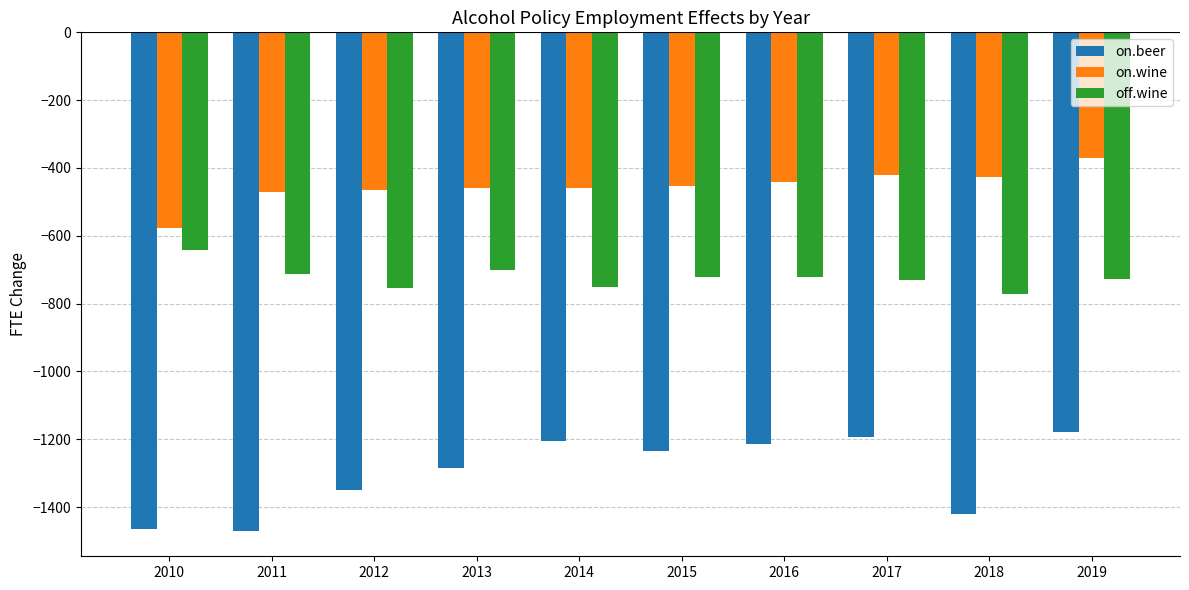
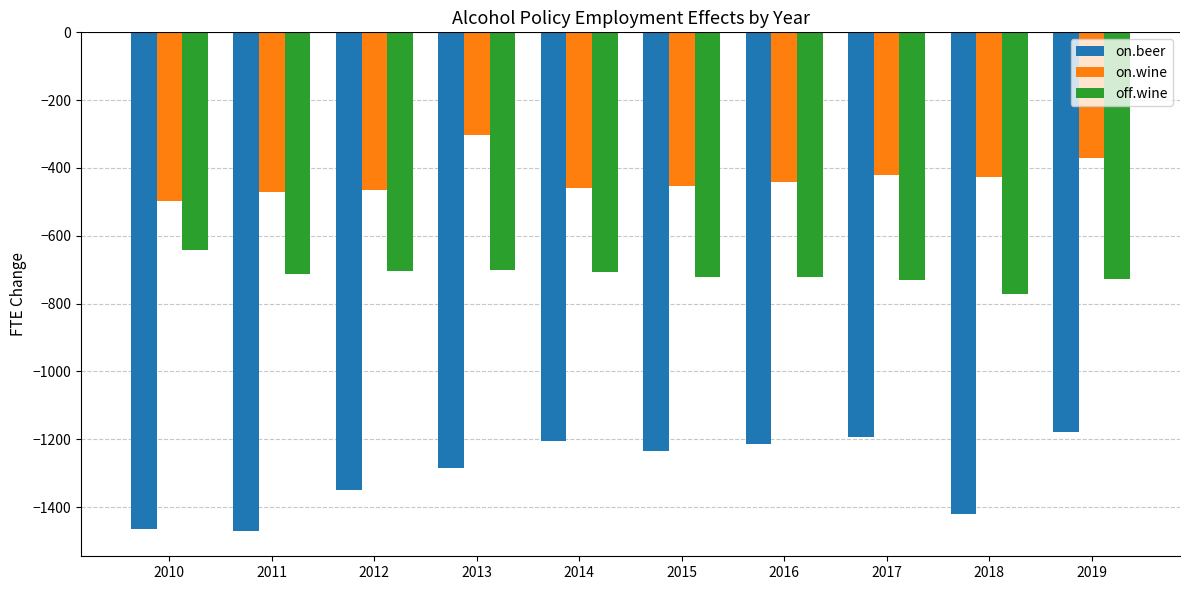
on.wine, 2010: -580 -> -500
off.wine, 2012: -750 -> -700
on.wine, 2013: -460 -> -300
off.wine, 2014: -750 -> -710
